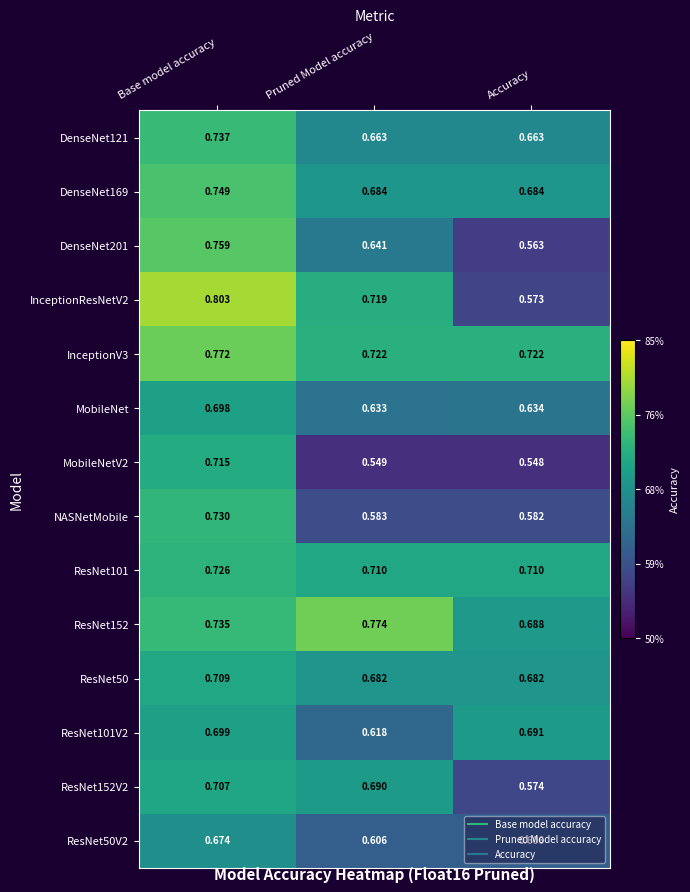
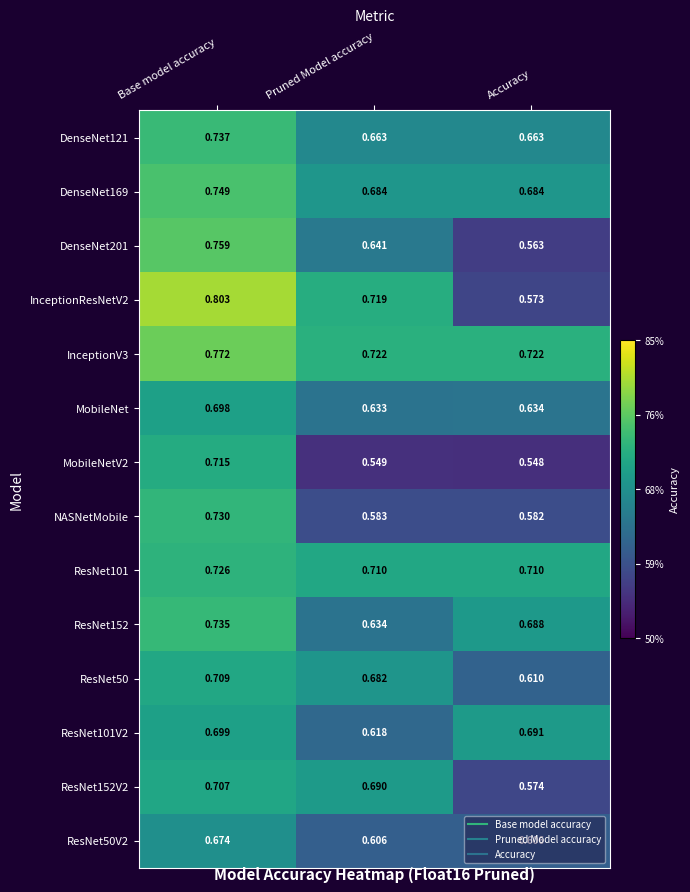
ResNet152, Pruned Model accuracy: 0.774 -> 0.634
ResNet50, Accuracy: 0.682 -> 0.610
